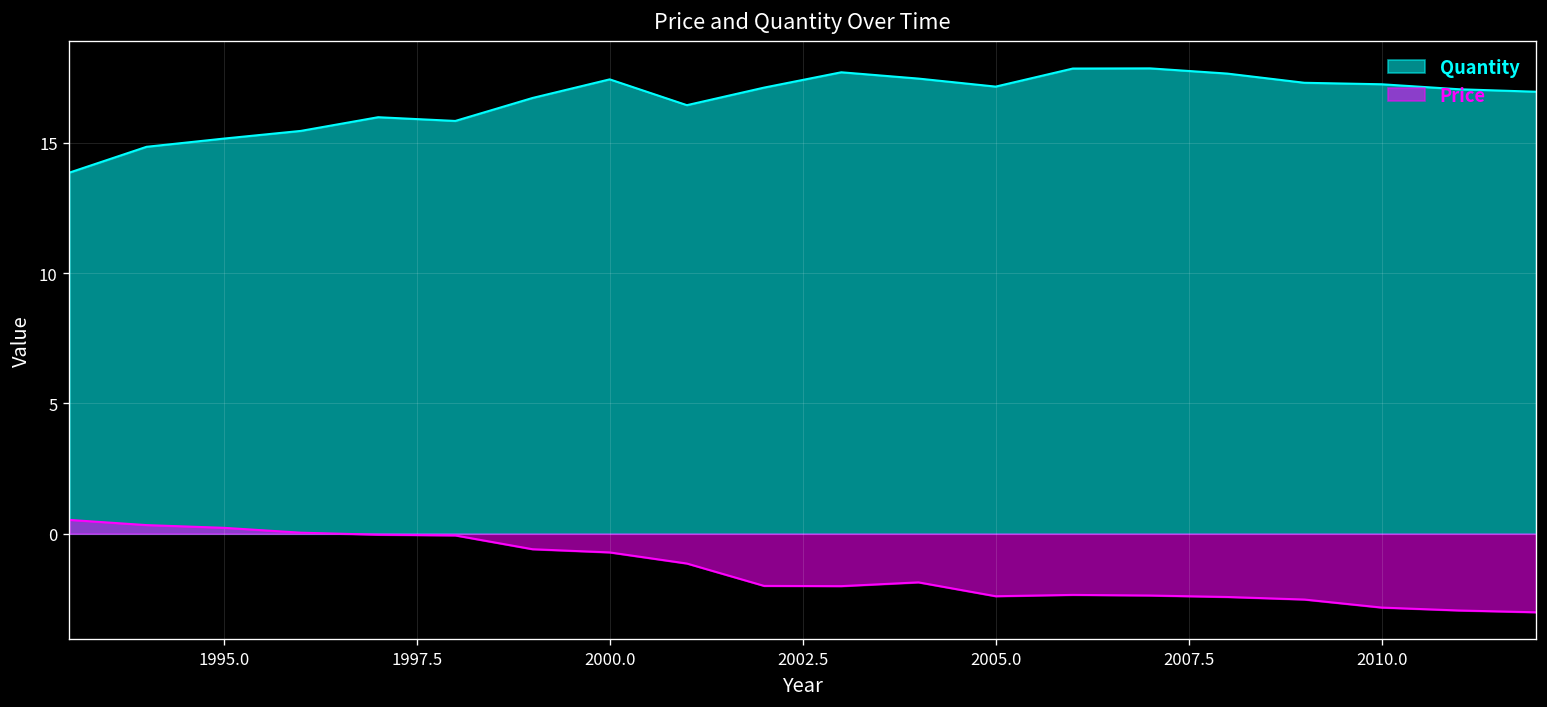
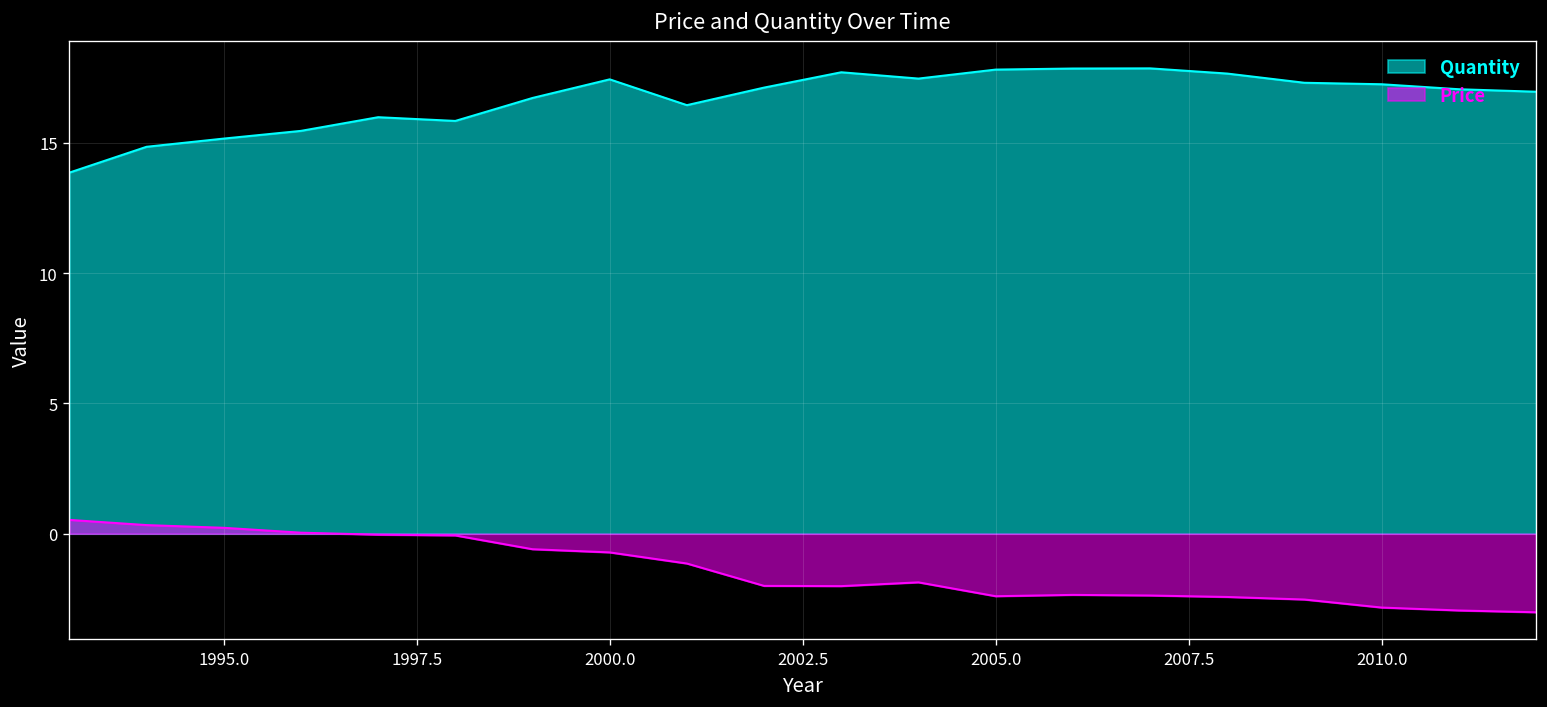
Quantity, 2005.0: 17.2 -> 17.8
